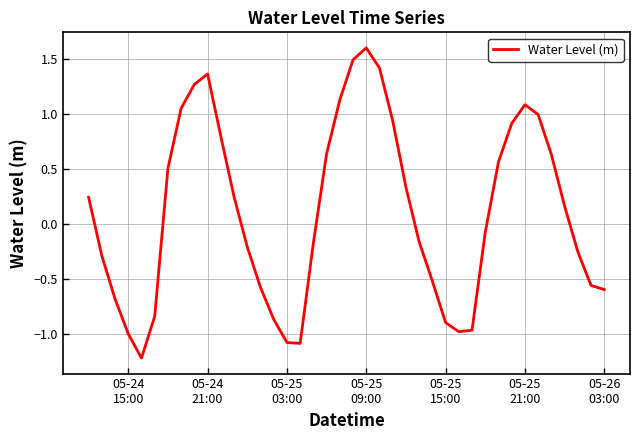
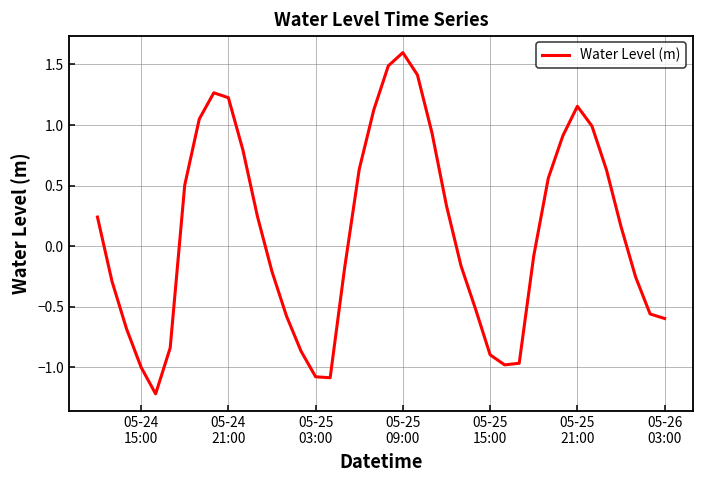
05-24 21:00: 1.36 -> 1.23
05-25 21:00: 1.08 -> 1.16
